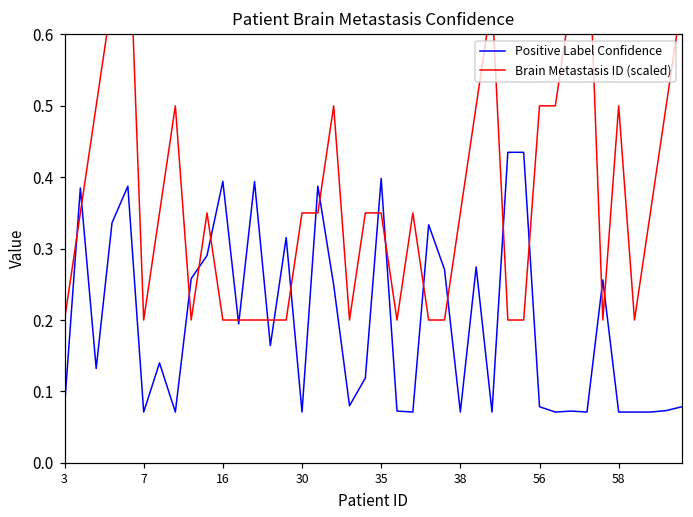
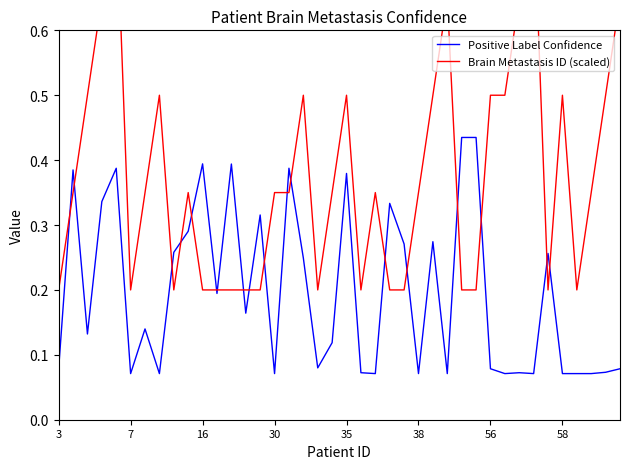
Positive Label Confidence, 35: 0.40 -> 0.38
Brain Metastasis ID (scaled), 35: 0.35 -> 0.50
